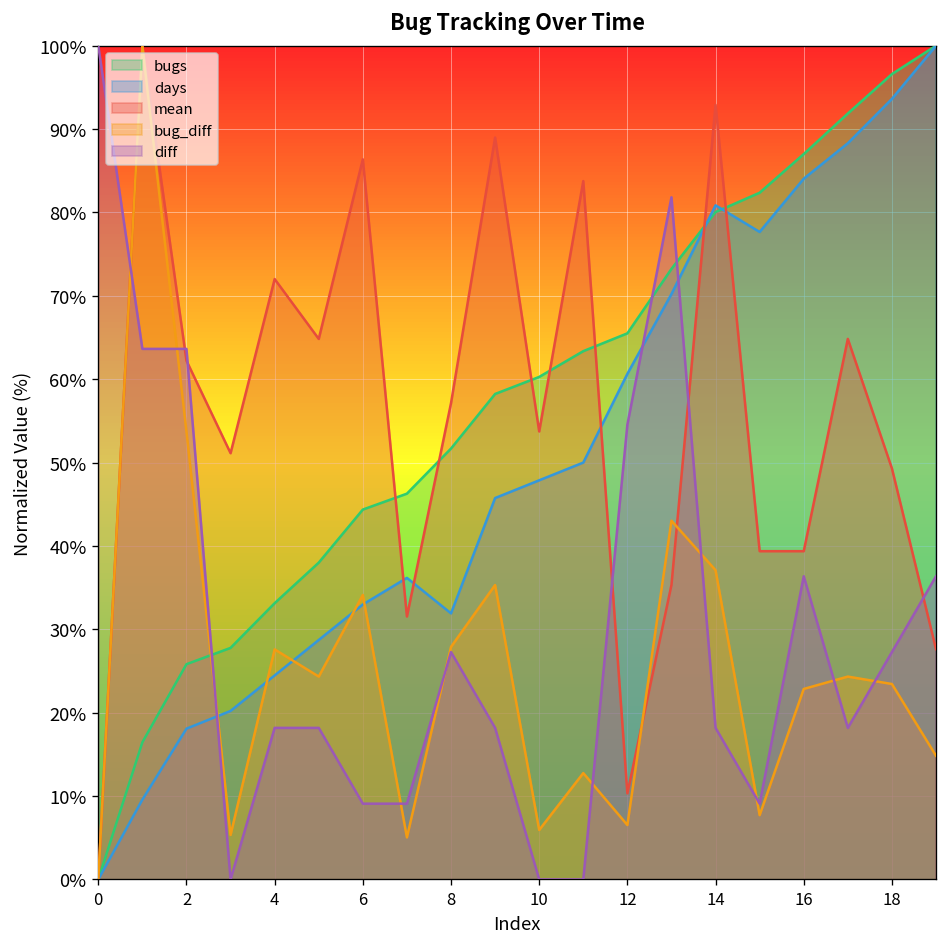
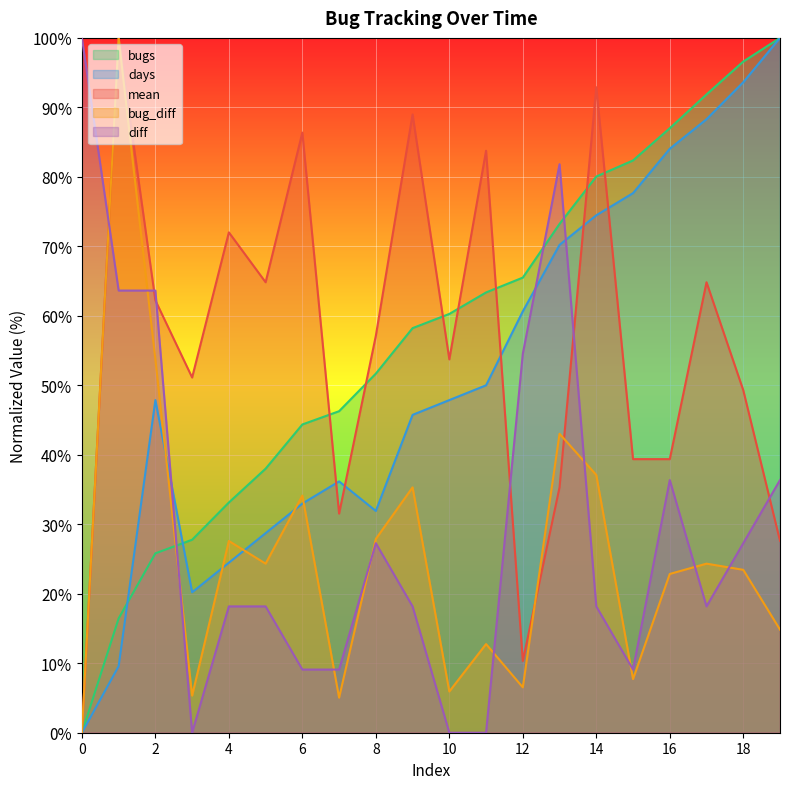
days, 2: 18% -> 48%
days, 14: 81% -> 74%
